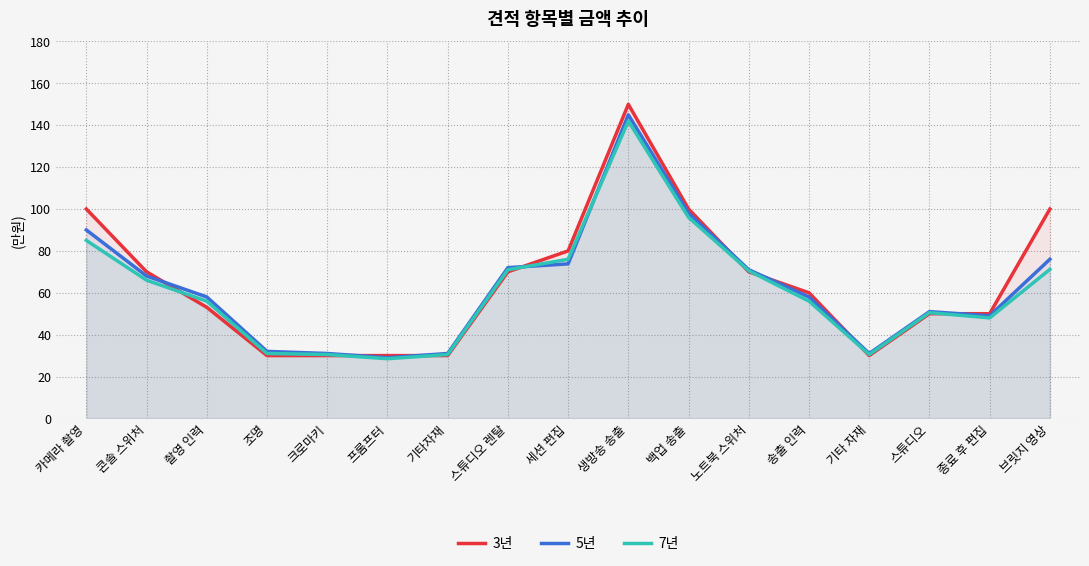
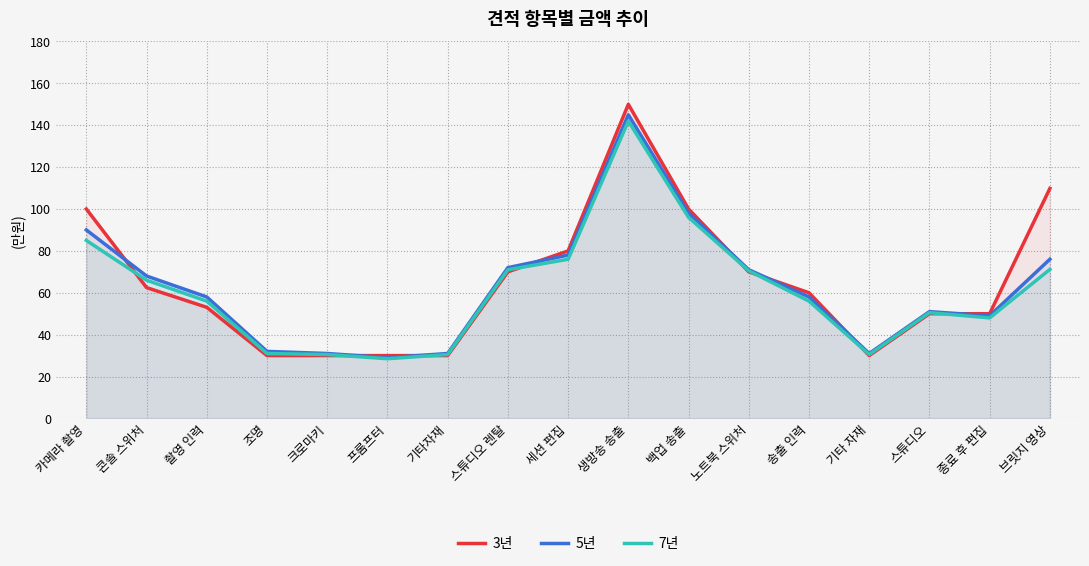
3년, 콘솔 스위처: 70 -> 62
5년, 세션 편집: 74 -> 78
3년, 브릿지 영상: 100 -> 110
